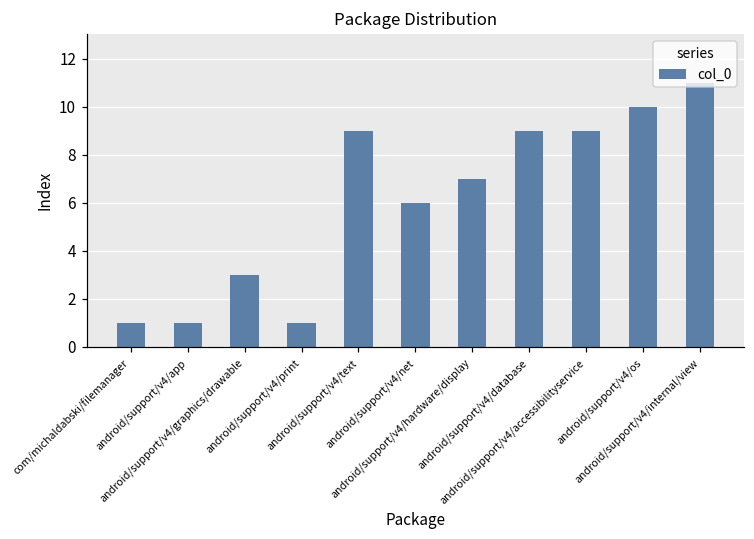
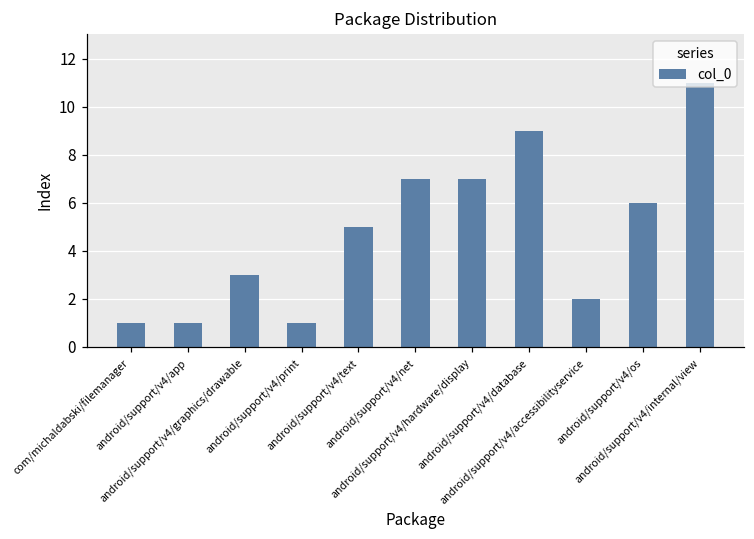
android/support/v4/text: 9 -> 5
android/support/v4/net: 6 -> 7
android/support/v4/accessibilityservice: 9 -> 2
android/support/v4/os: 10 -> 6
